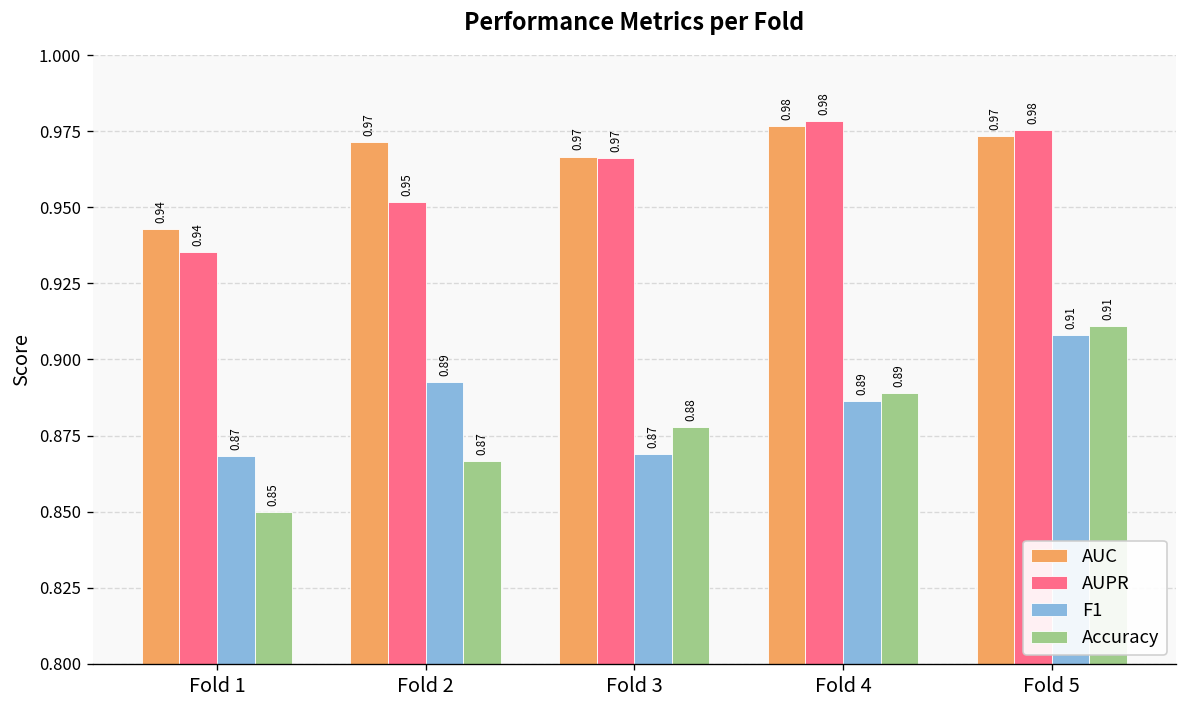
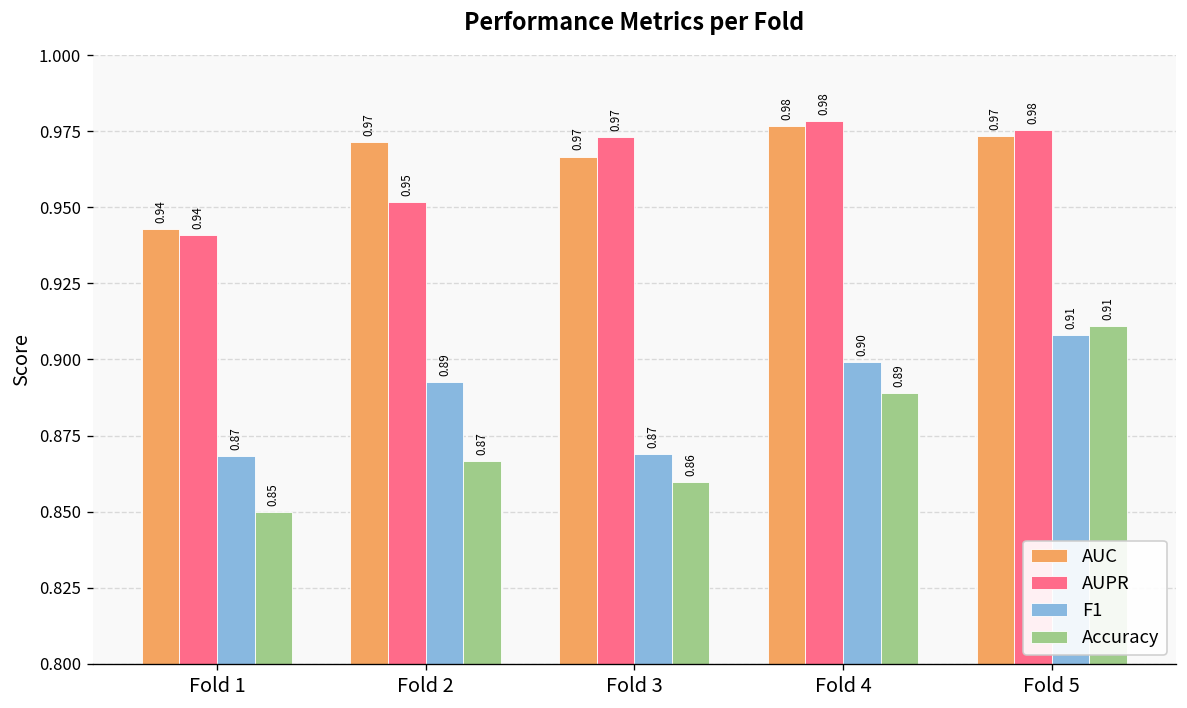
AUPR, Fold 1: 0.935 -> 0.941
AUPR, Fold 3: 0.966 -> 0.973
Accuracy, Fold 3: 0.88 -> 0.86
F1, Fold 4: 0.89 -> 0.90
